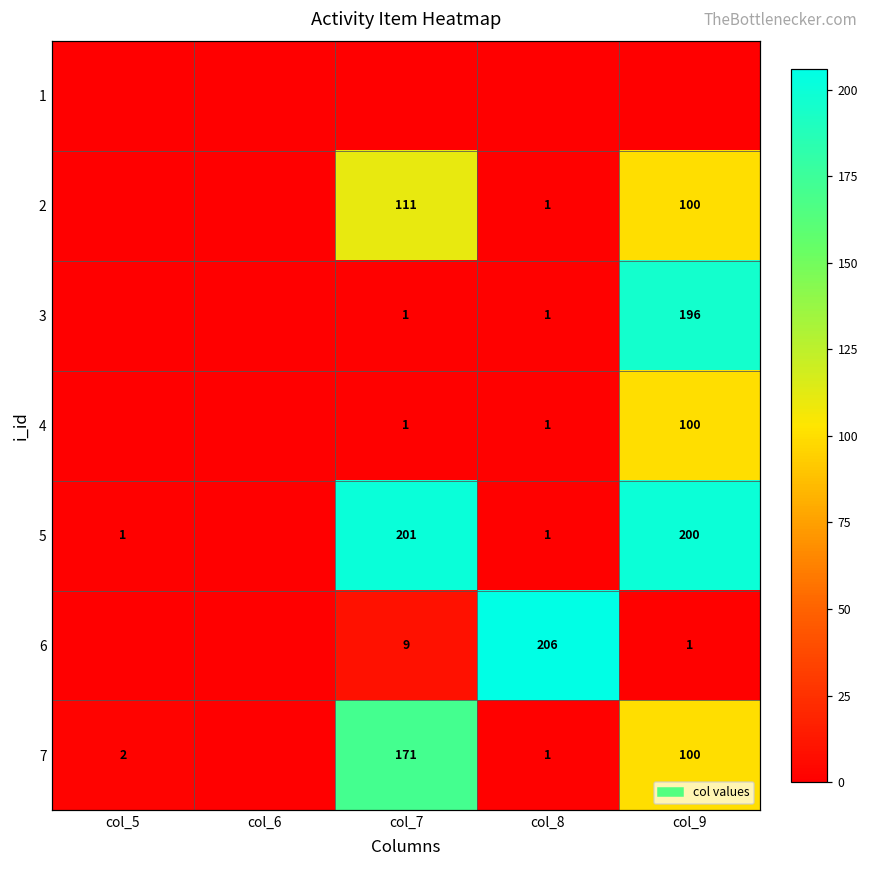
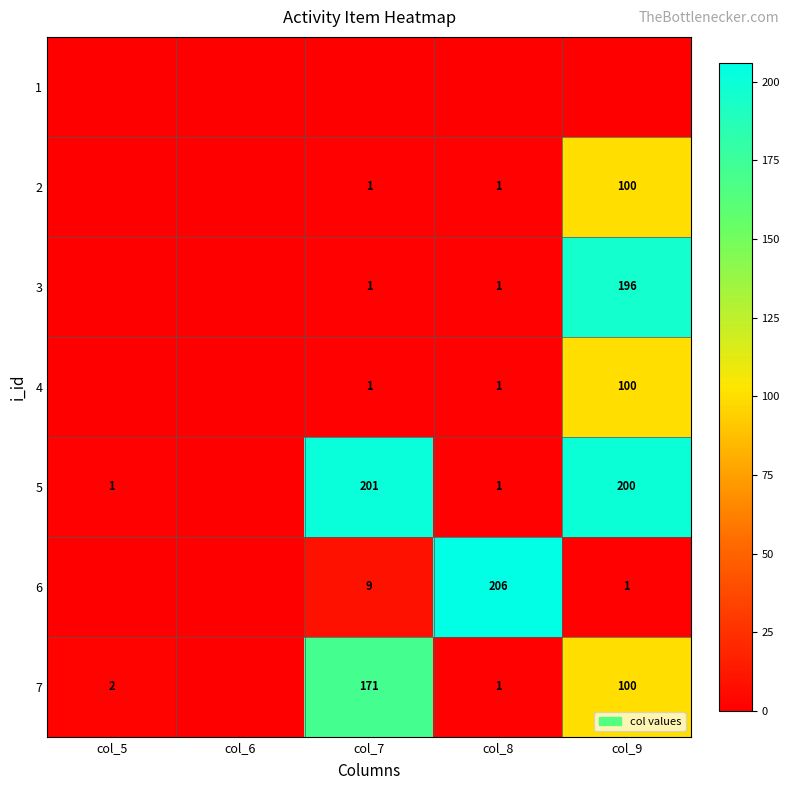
2, col_7: 111 -> 1
